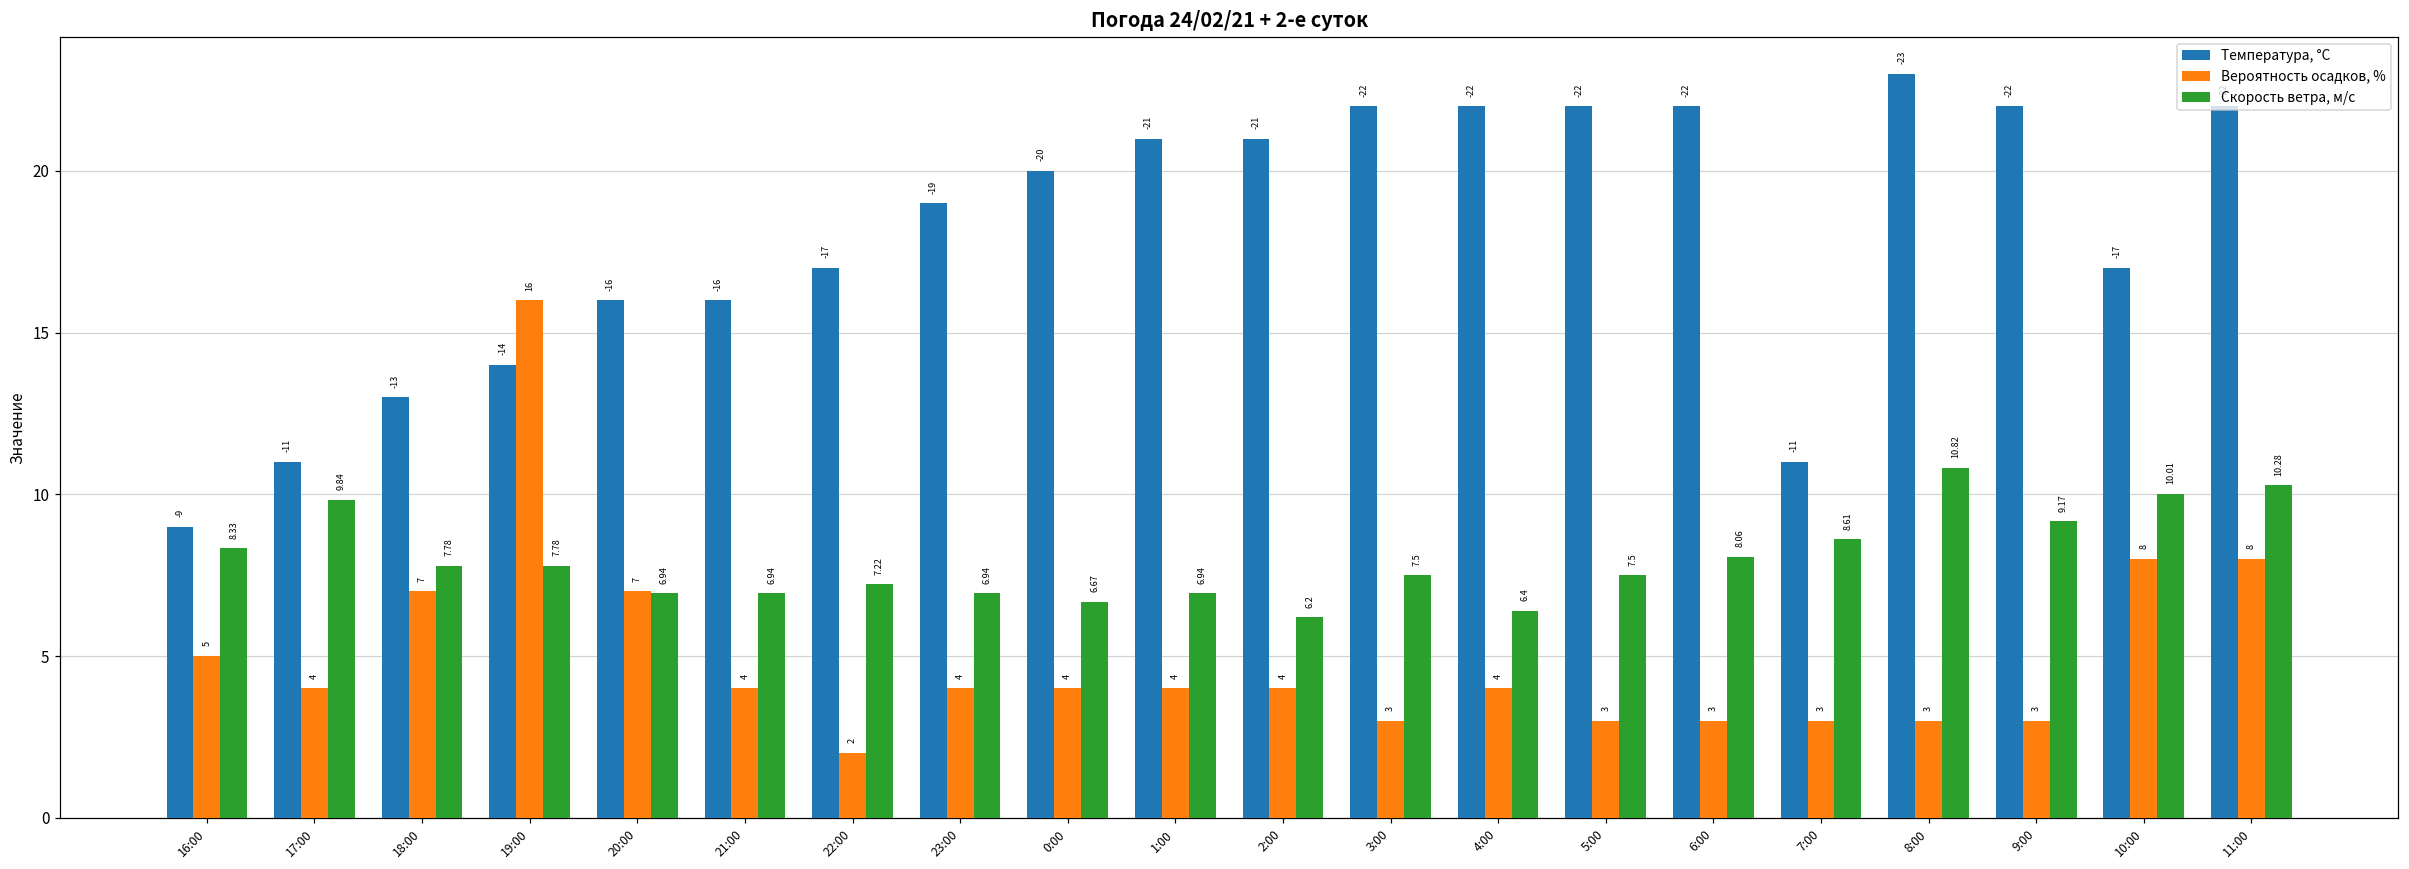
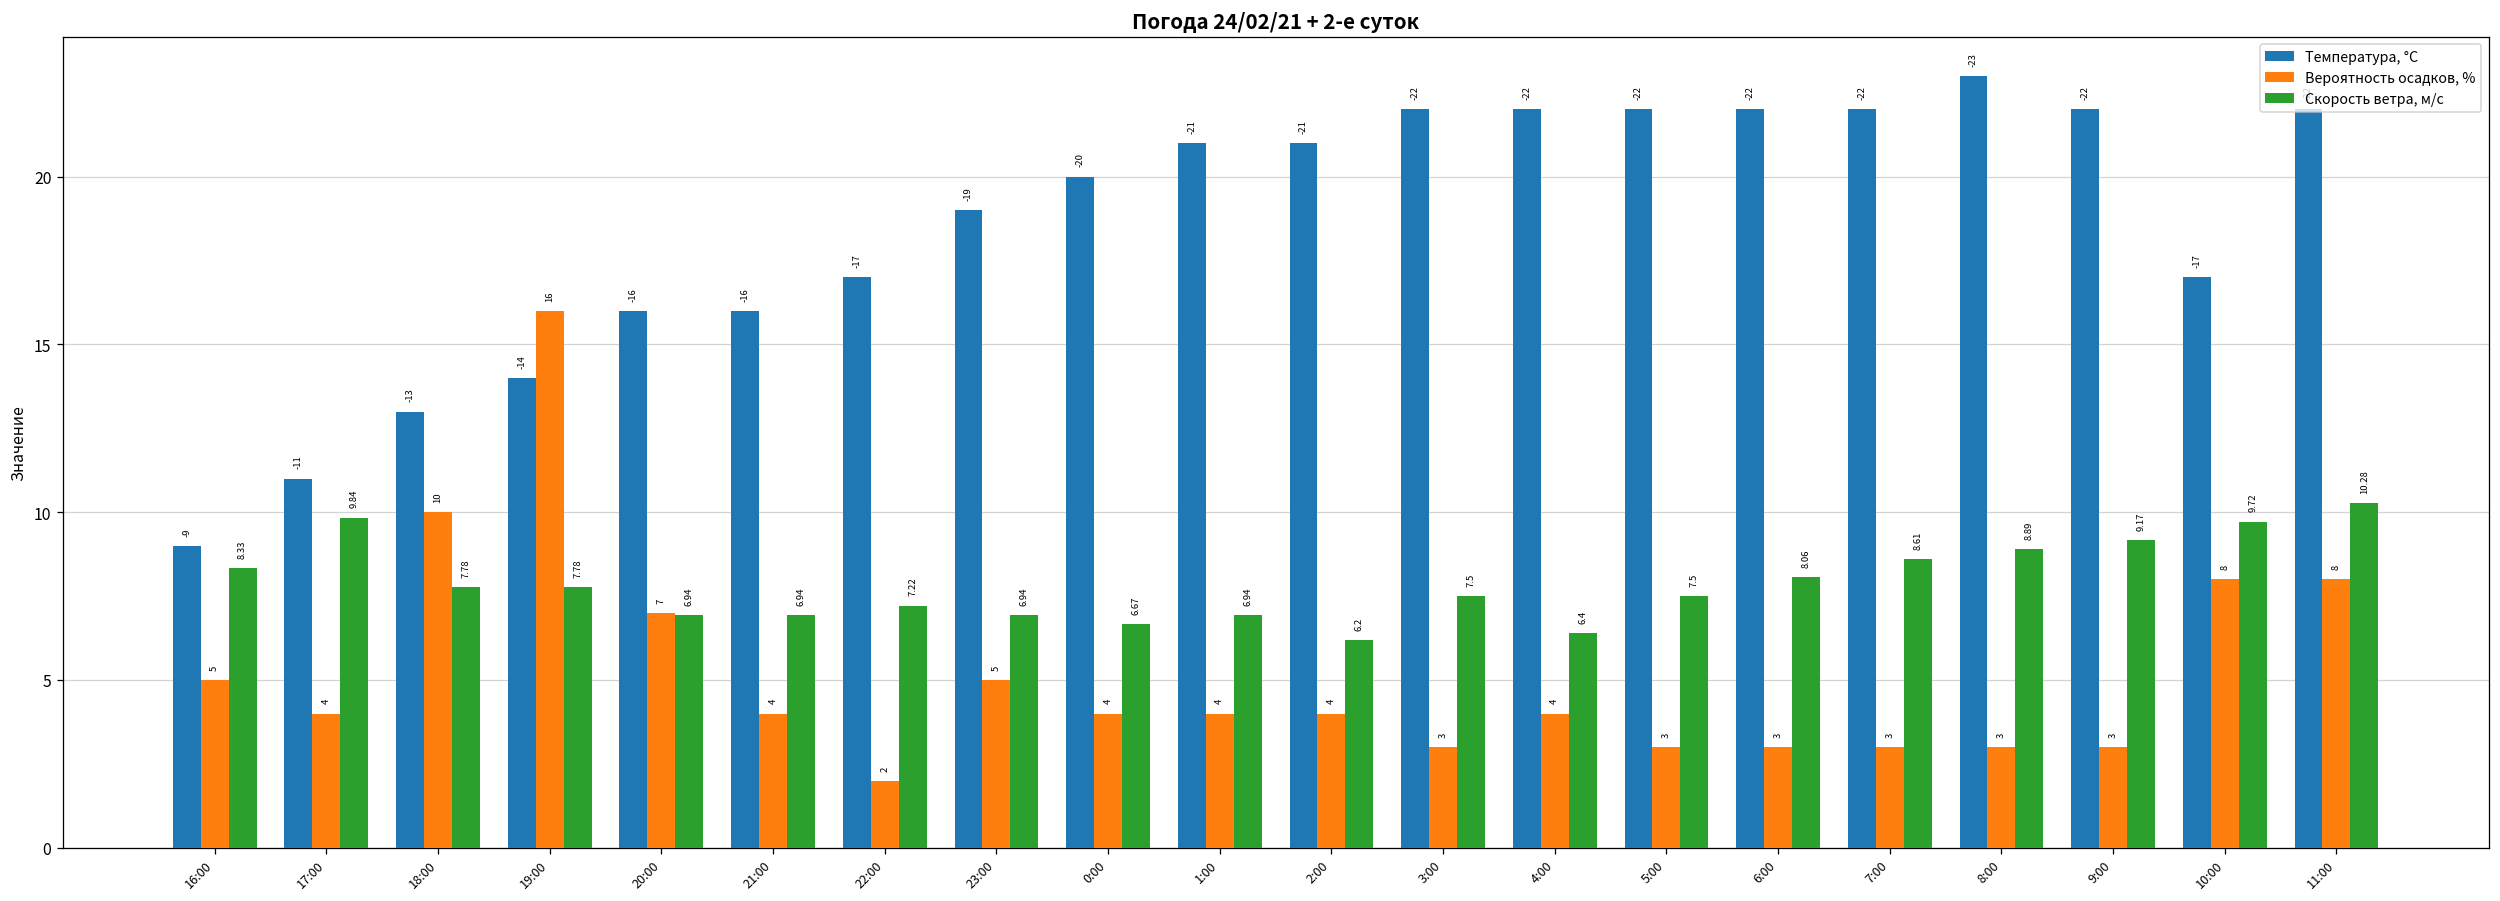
Вероятность осадков, %, 18:00: 7 -> 10
Вероятность осадков, %, 23:00: 4 -> 5
Температура, °C, 7:00: -11 -> -22
Скорость ветра, м/c, 8:00: 10.82 -> 8.89
Скорость ветра, м/c, 10:00: 10.01 -> 9.72
